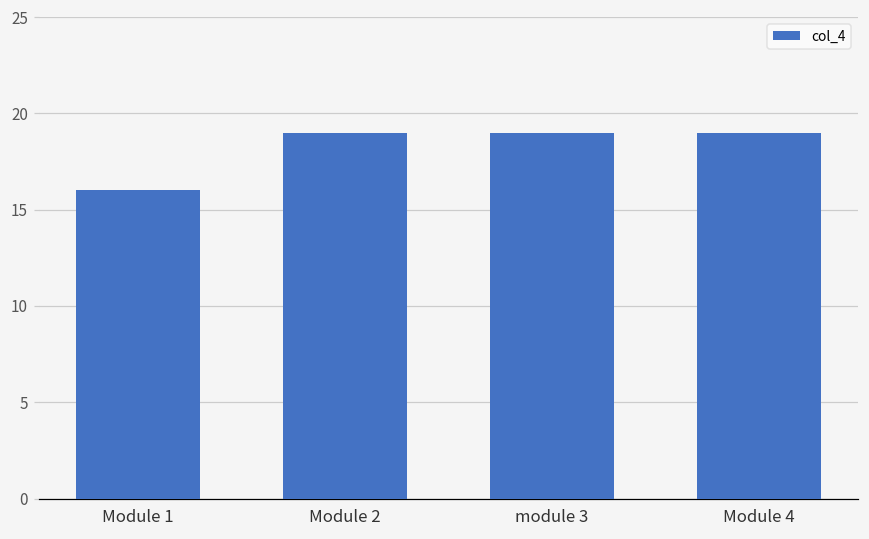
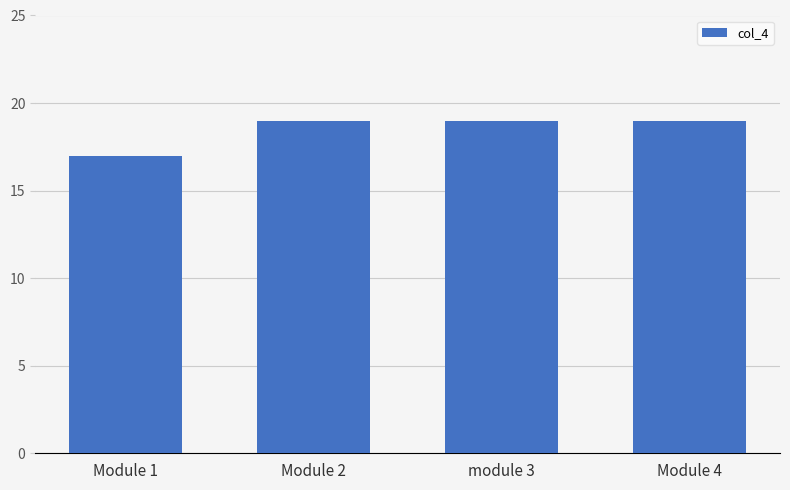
Module 1: 16 -> 17
